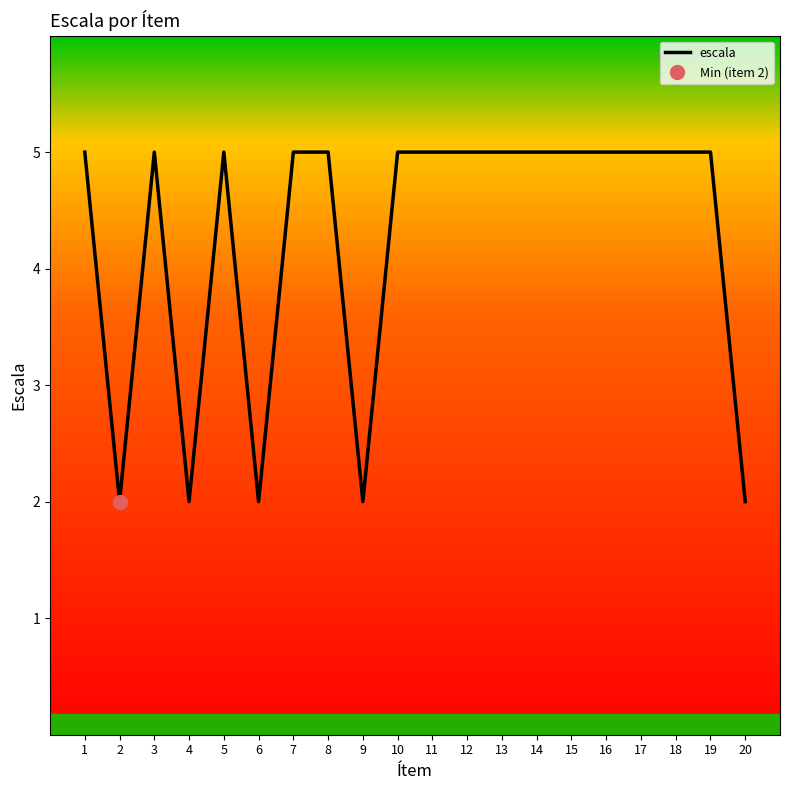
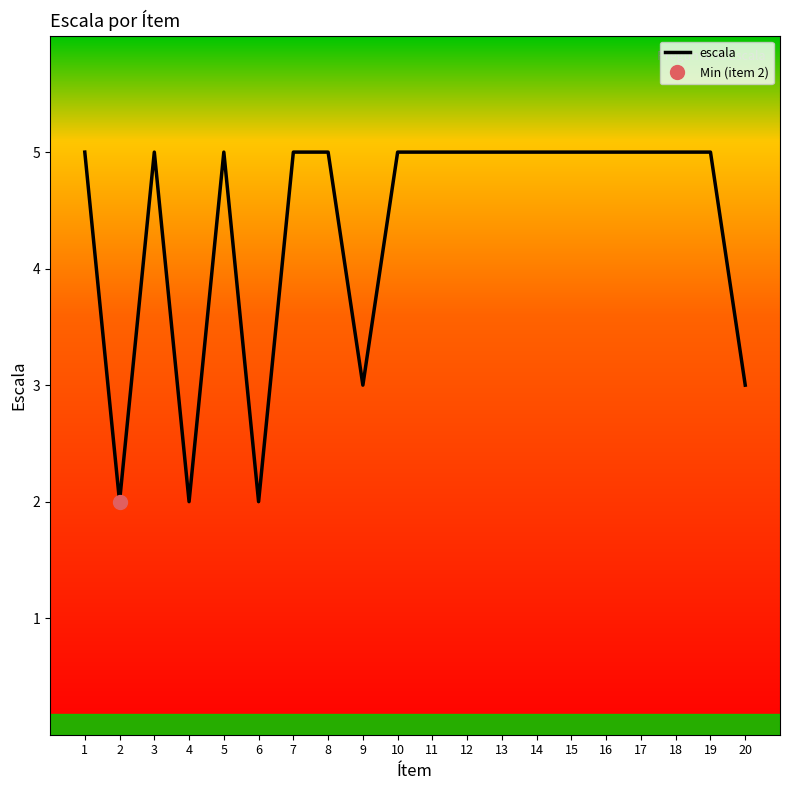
escala, 9: 2 -> 3
escala, 20: 2 -> 3
